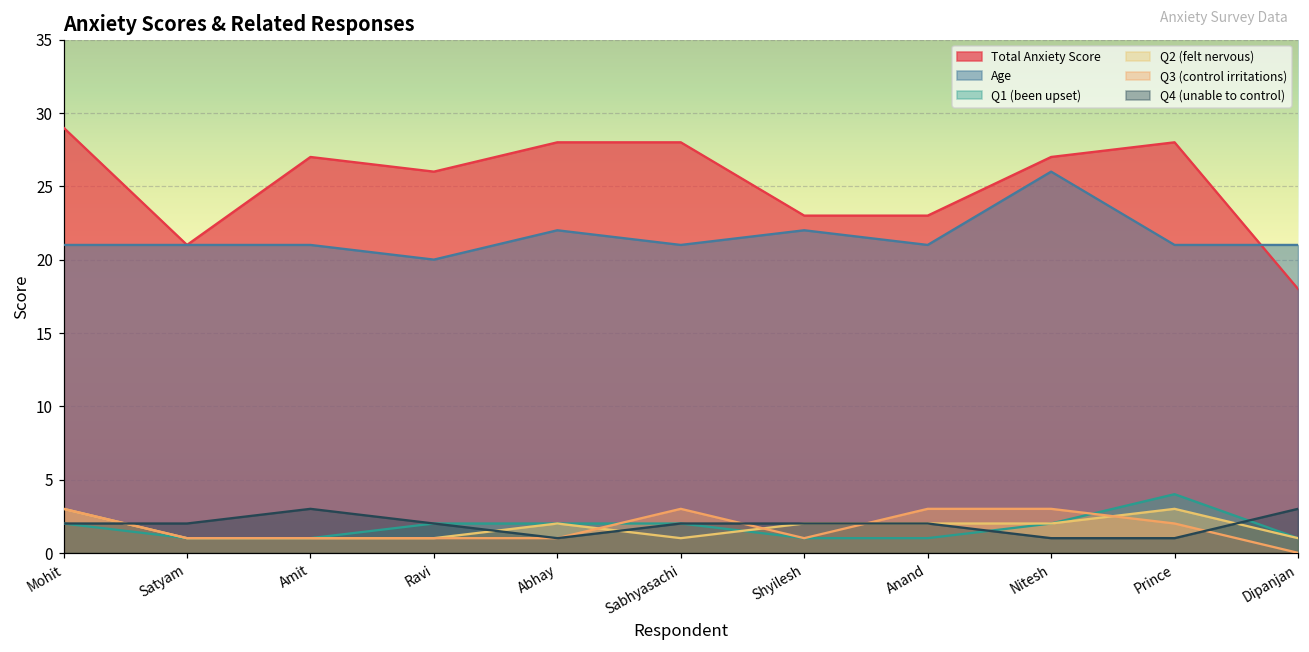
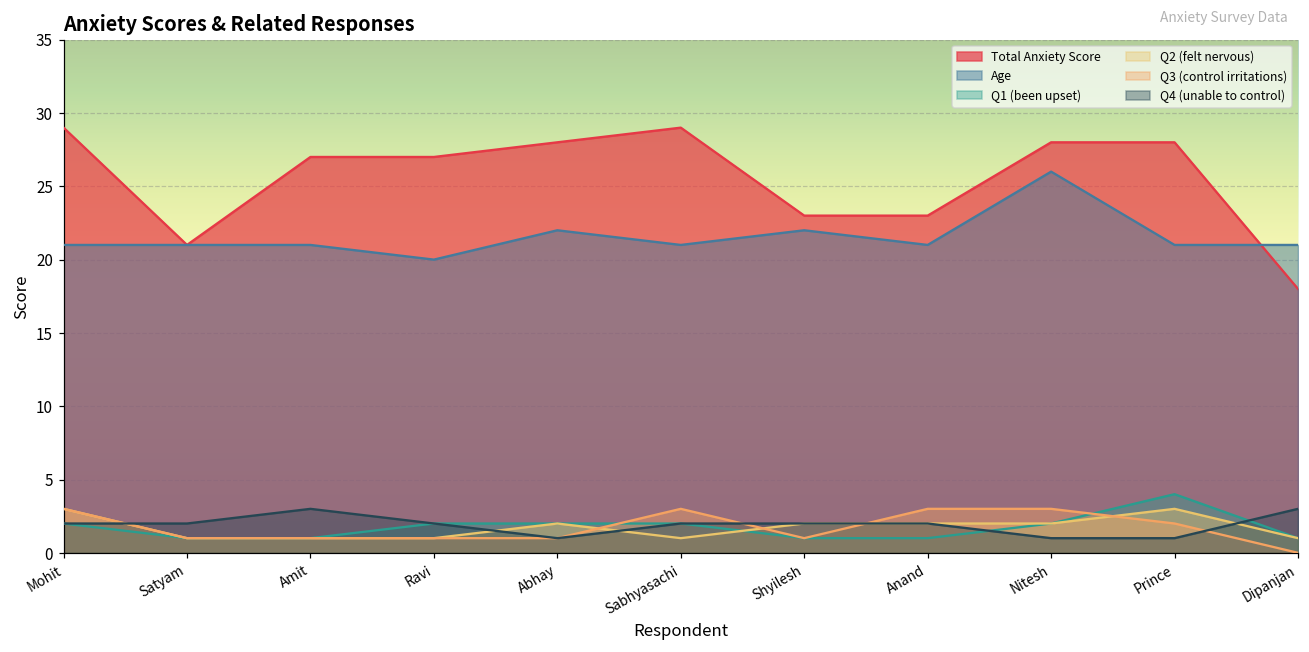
Total Anxiety Score, Ravi: 26 -> 27
Total Anxiety Score, Sabhyasachi: 28 -> 29
Total Anxiety Score, Nitesh: 27 -> 28
